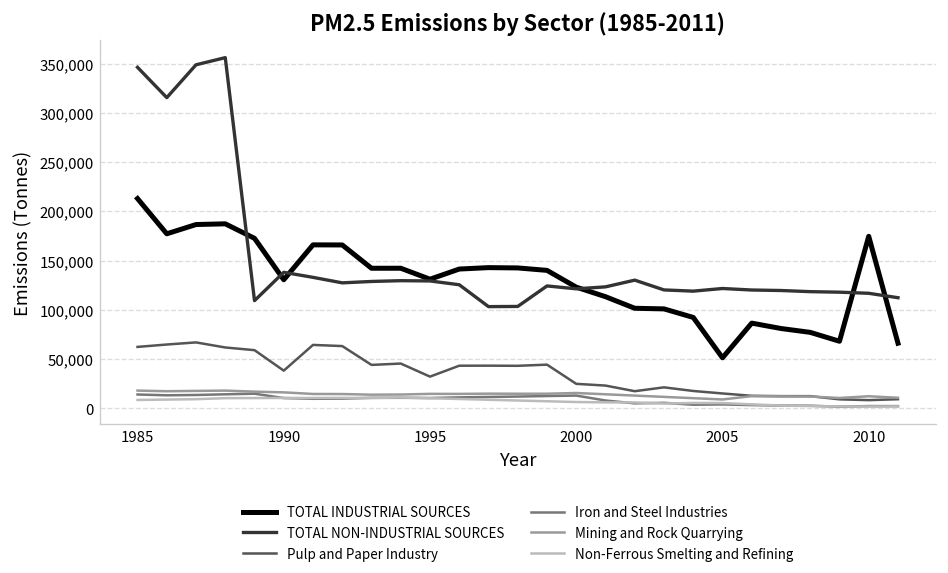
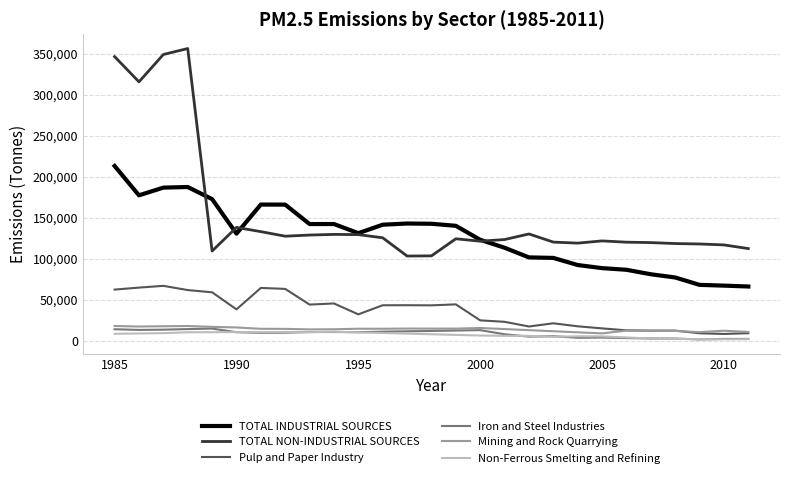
TOTAL INDUSTRIAL SOURCES, 2005: 50,000 -> 90,000
TOTAL INDUSTRIAL SOURCES, 2010: 170,000 -> 70,000
